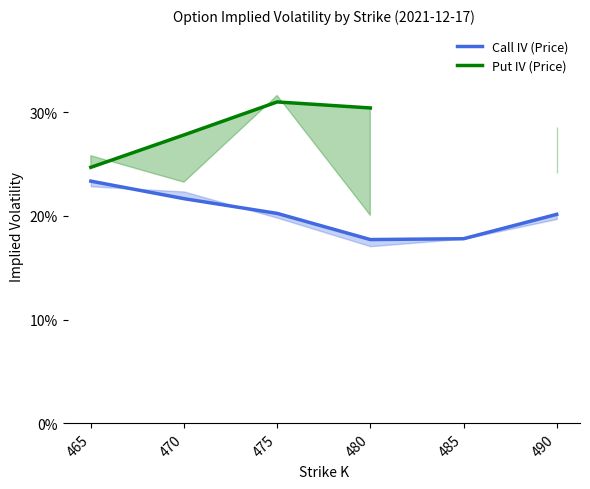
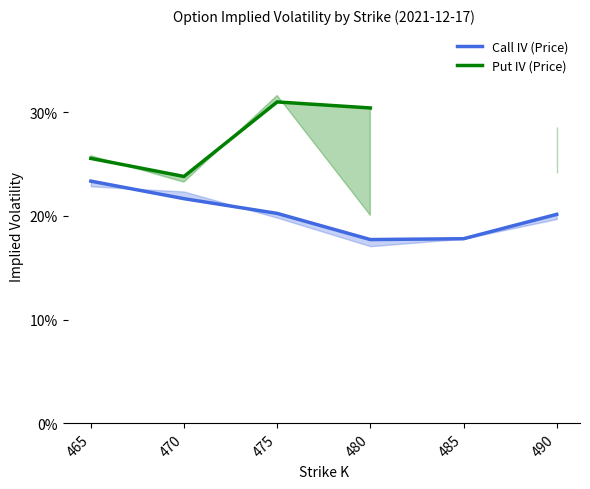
Put IV (Price), 465: 24.7% -> 25.5%
Put IV (Price), 470: 27.8% -> 23.8%
